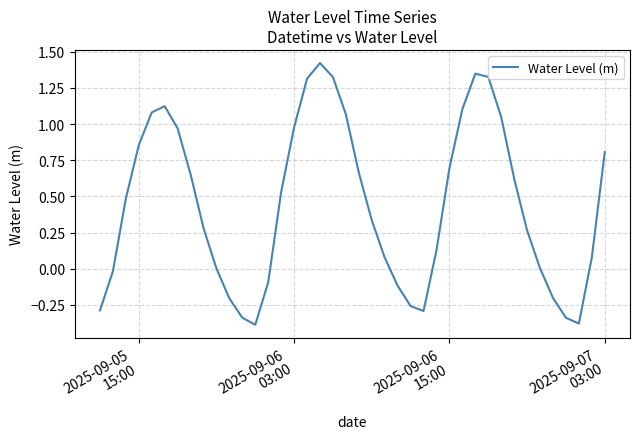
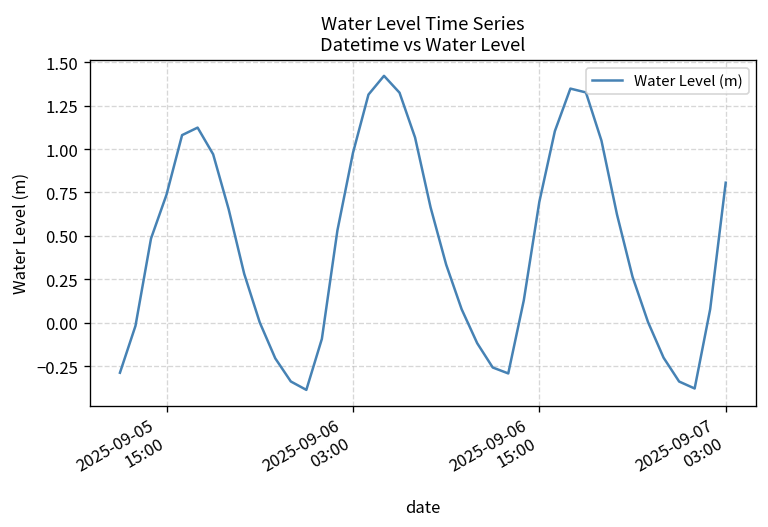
2025-09-05 15:00: 0.85 -> 0.74
